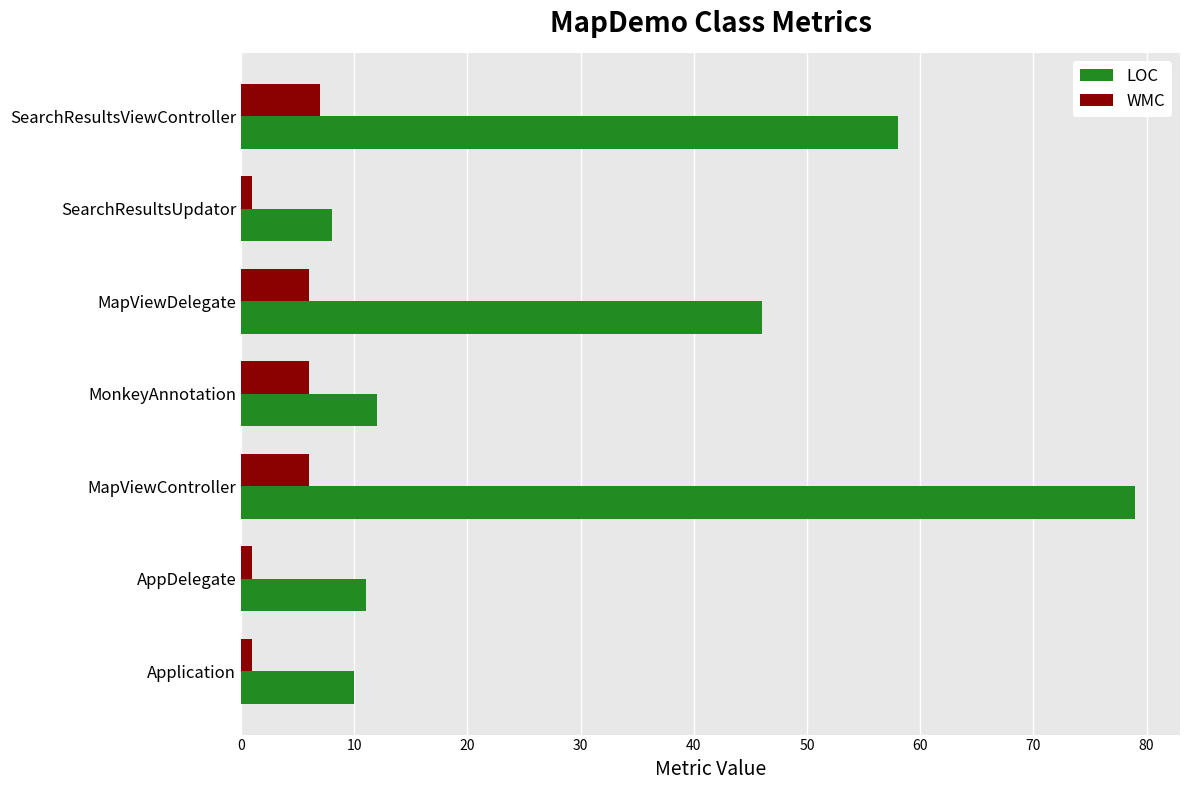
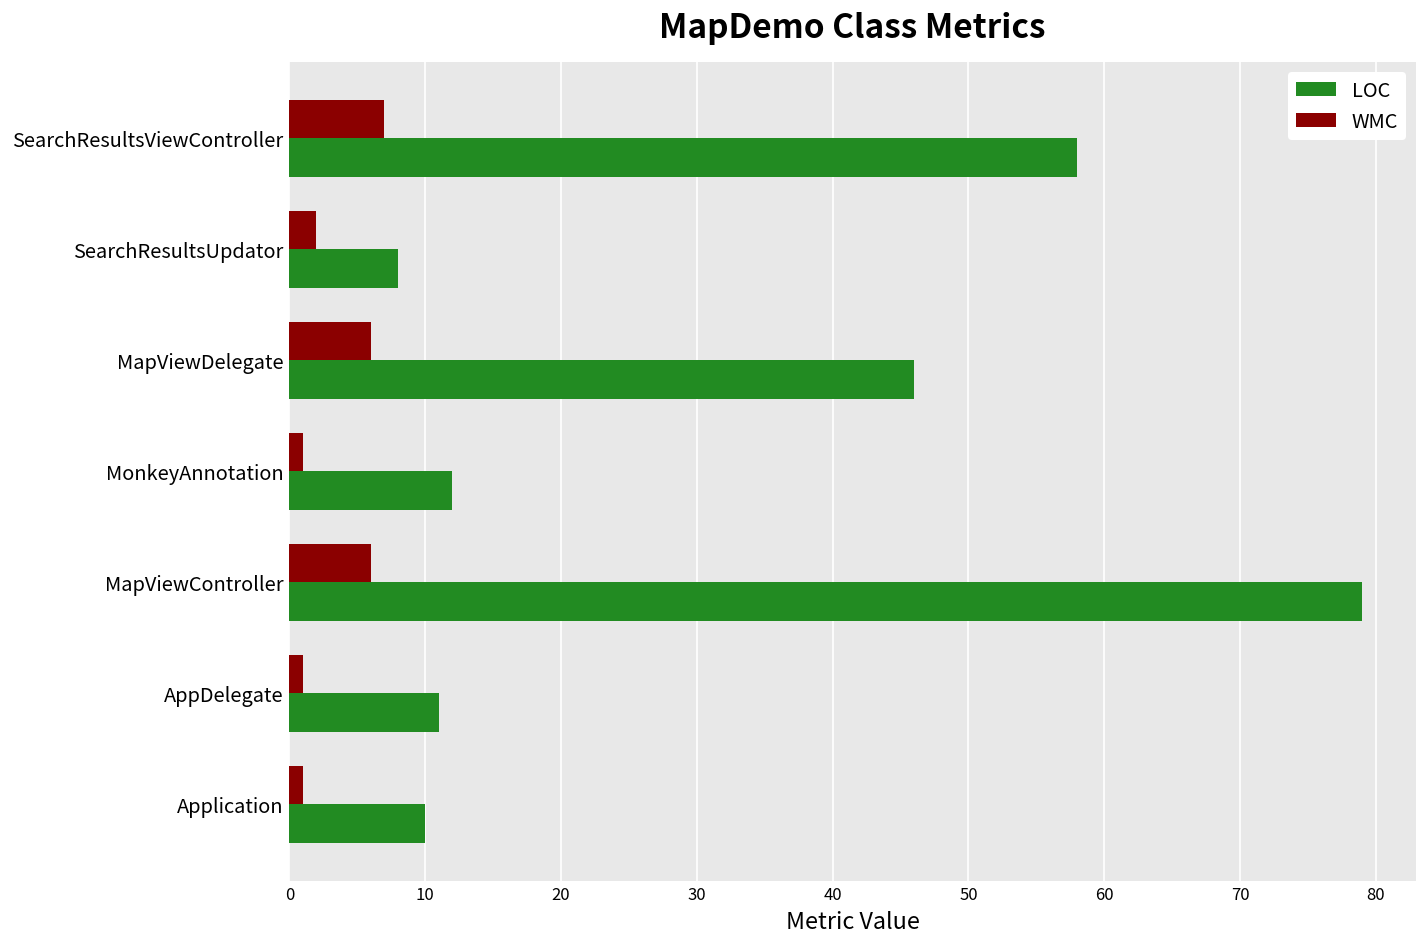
WMC, SearchResultsUpdator: 1 -> 2
WMC, MonkeyAnnotation: 6 -> 1
